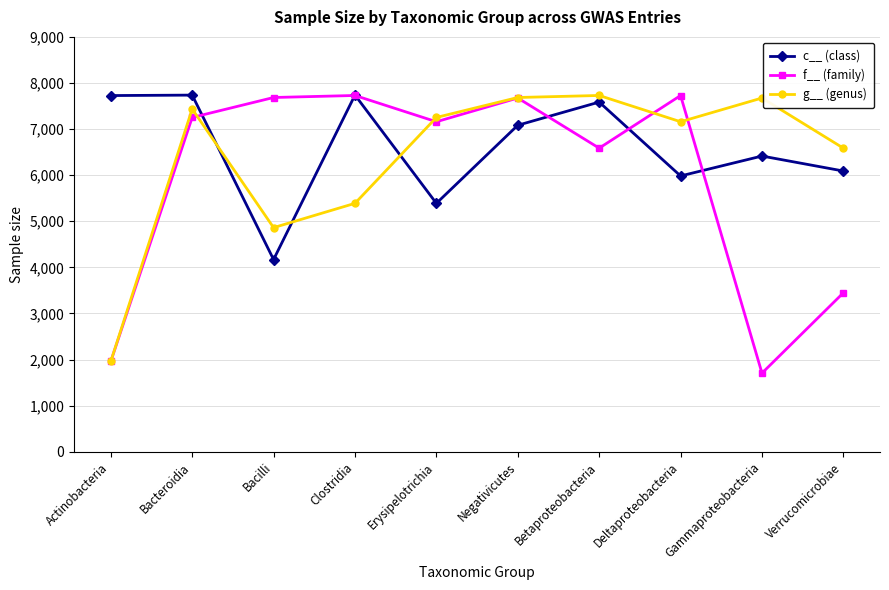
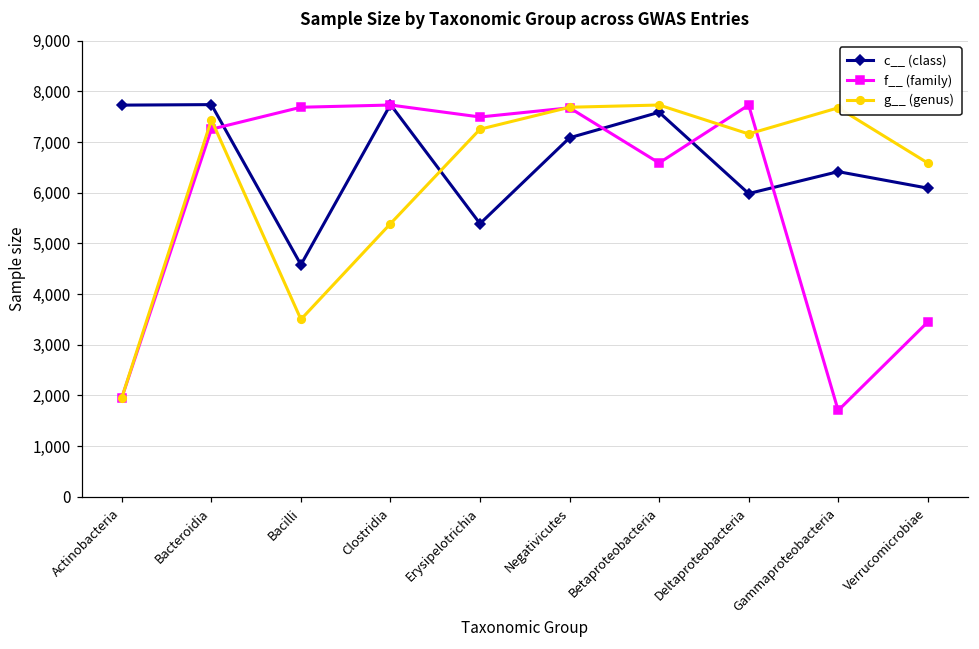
c__ (class), Bacilli: 4,200 -> 4,600
g__ (genus), Bacilli: 4,900 -> 3,500
f__ (family), Erysipelotrichia: 7,200 -> 7,500
